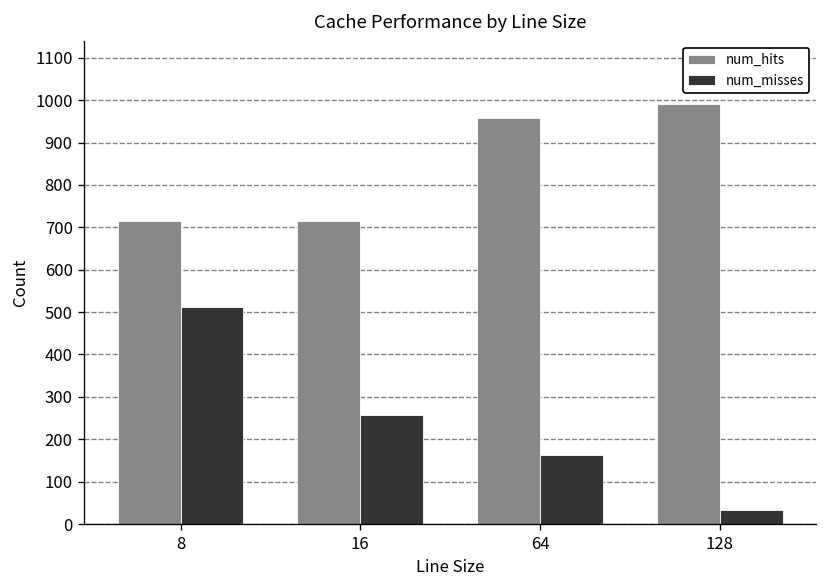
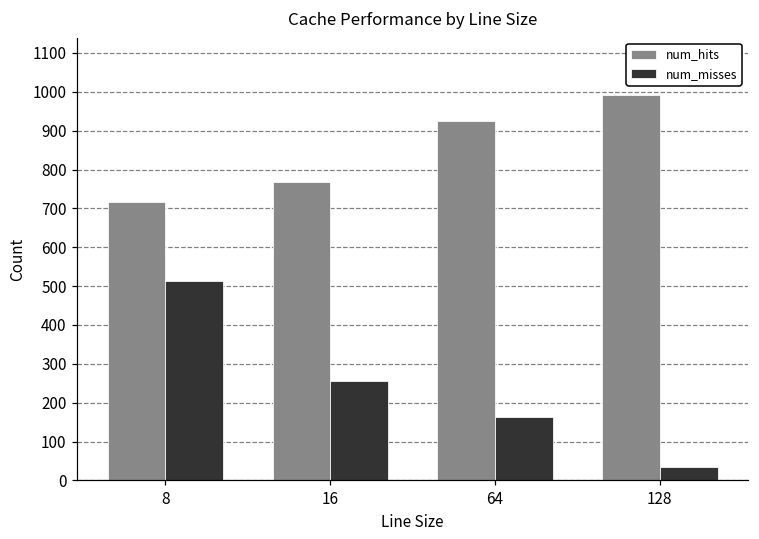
num_hits, 16: 710 -> 770
num_hits, 64: 960 -> 930
